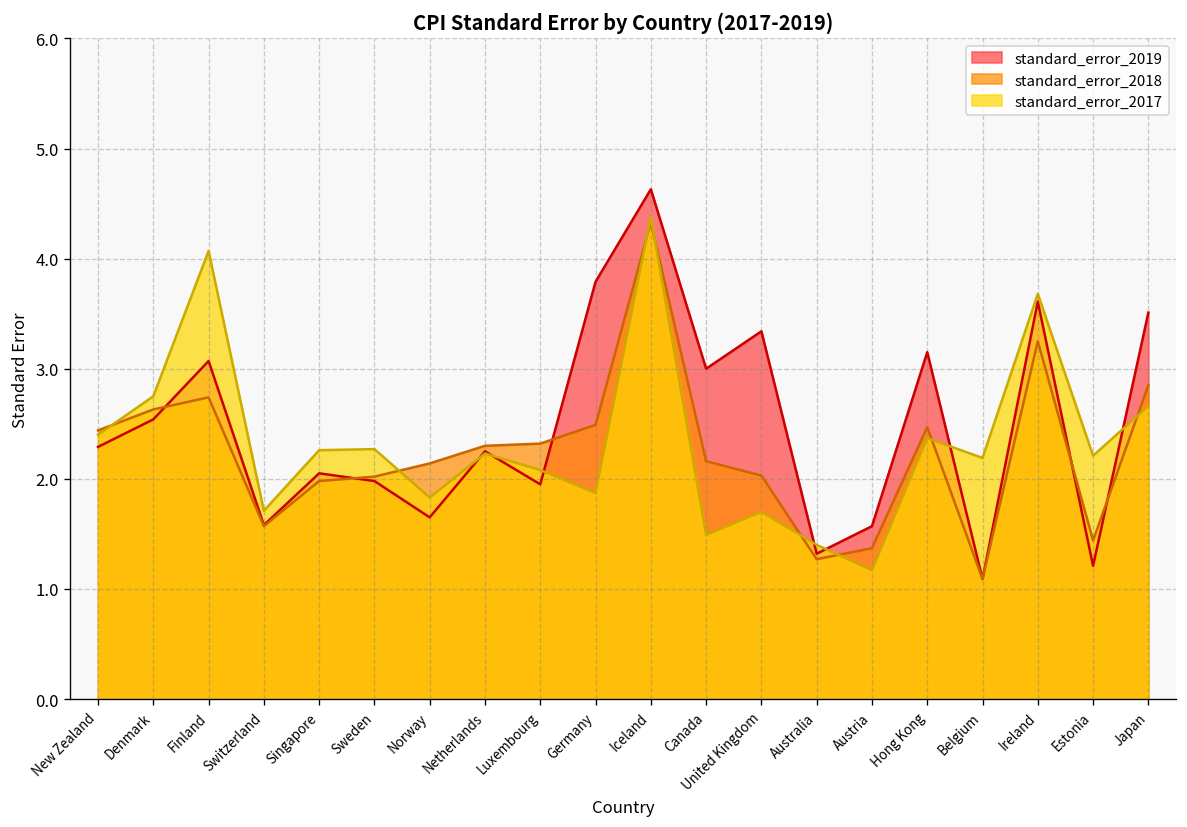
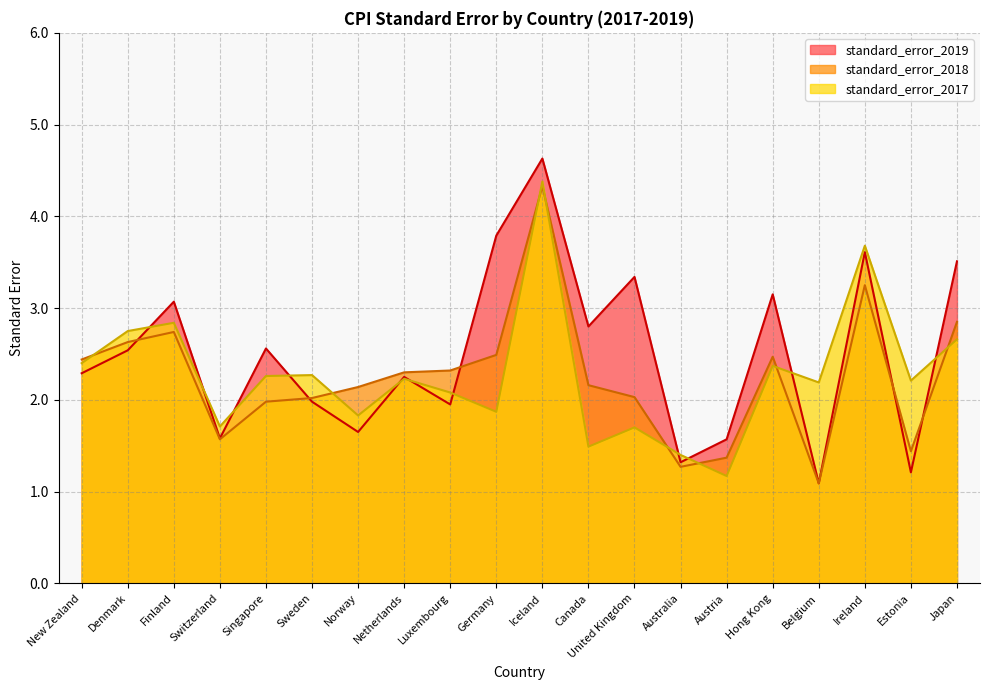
standard_error_2017, Finland: 4.1 -> 2.8
standard_error_2019, Singapore: 2.1 -> 2.6
standard_error_2019, Canada: 3.0 -> 2.8
